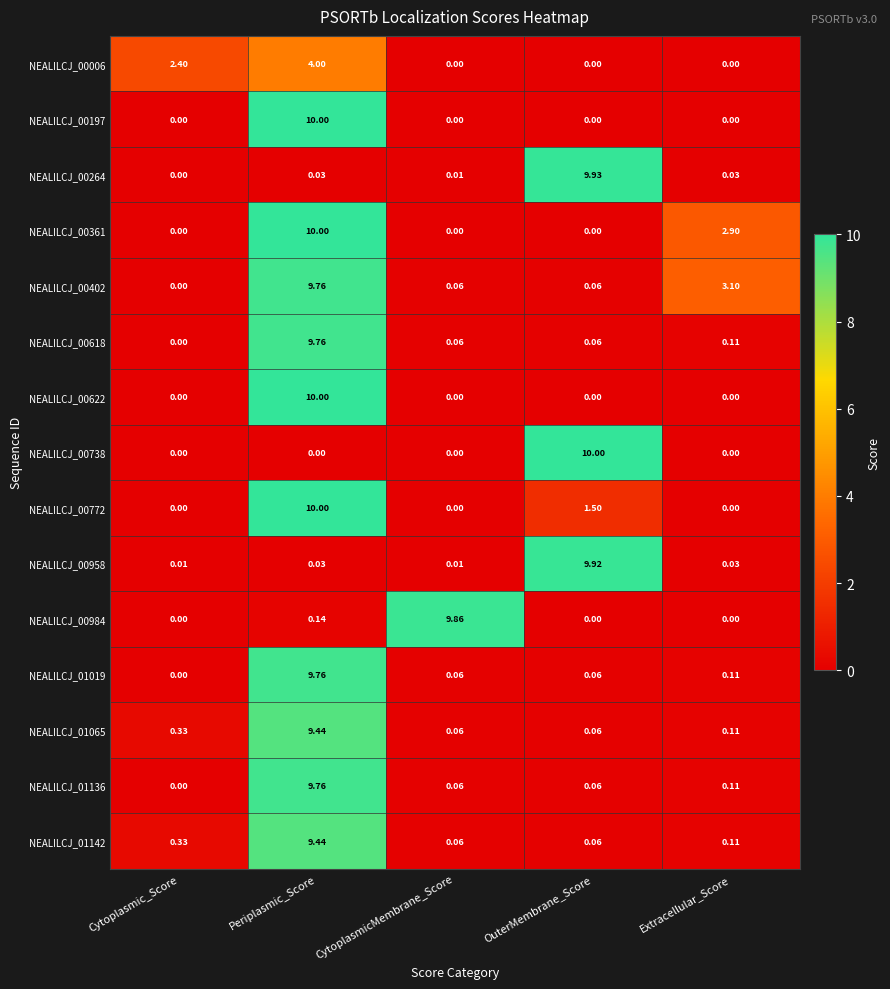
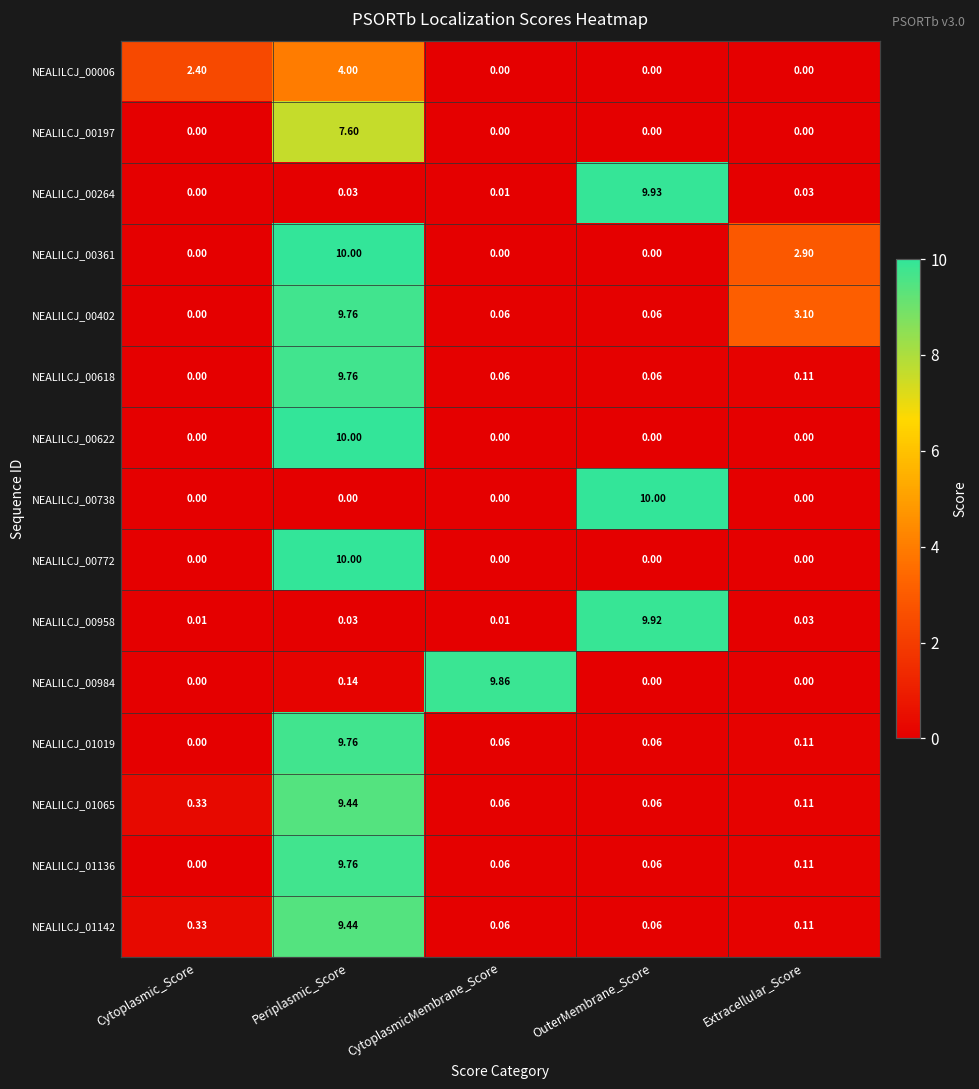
NEALILCJ_00197, Periplasmic_Score: 10.00 -> 7.60
NEALILCJ_00772, OuterMembrane_Score: 1.50 -> 0.00
